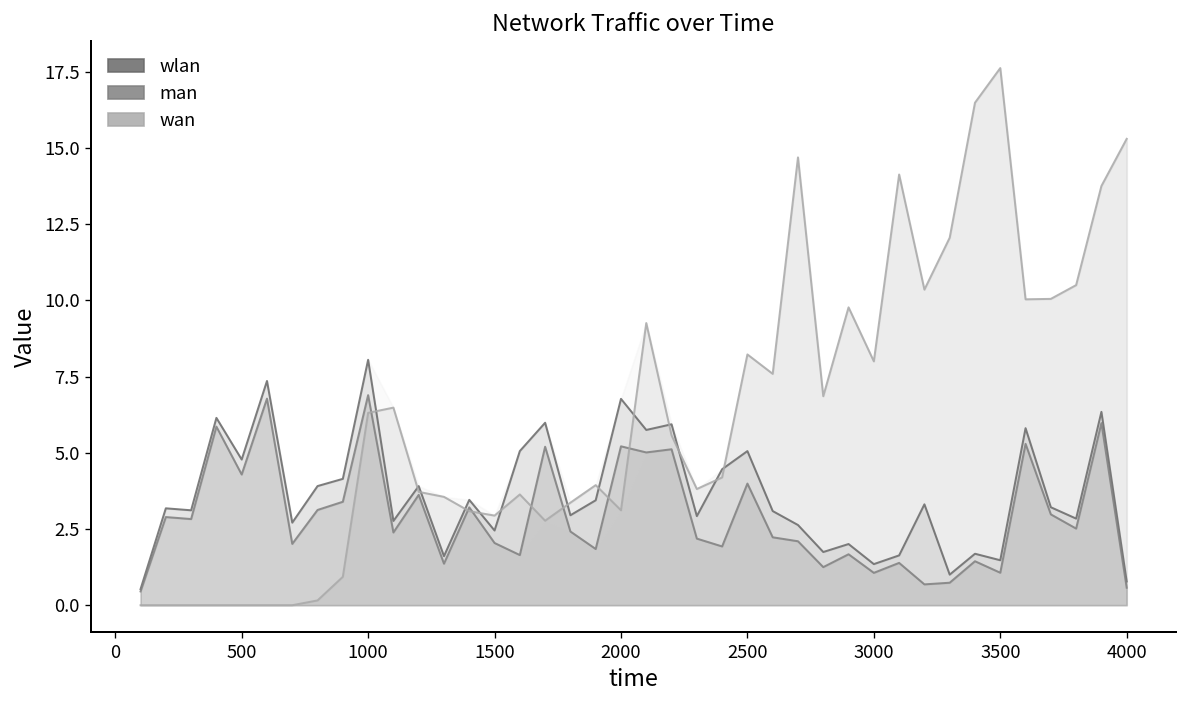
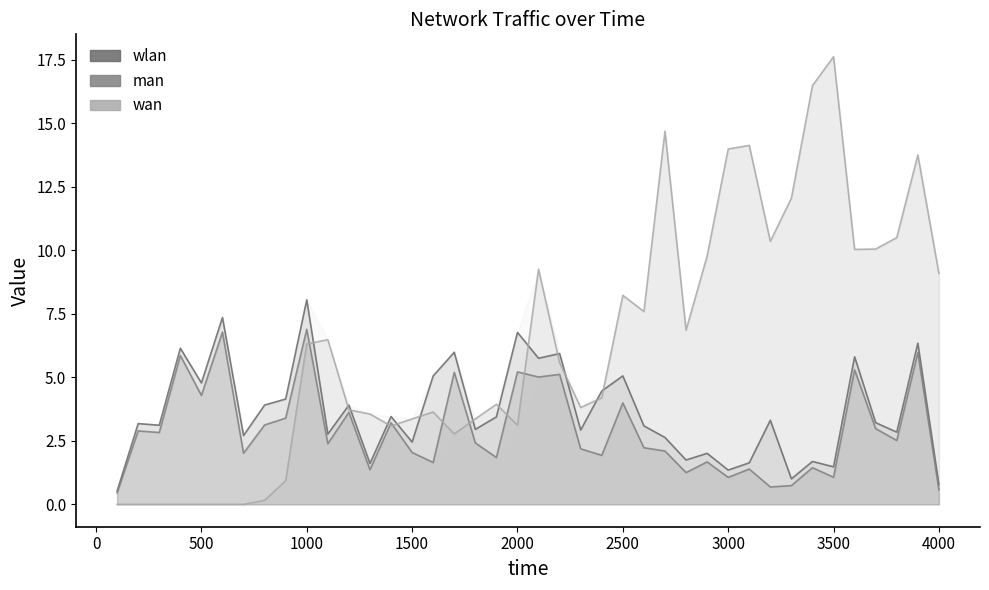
wan, 1500: 2.9 -> 3.4
wan, 3000: 8.0 -> 14.0
wan, 4000: 15.3 -> 9.1
